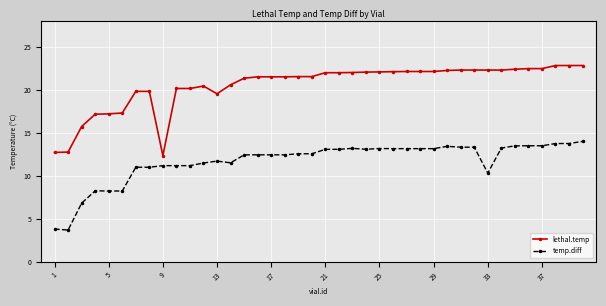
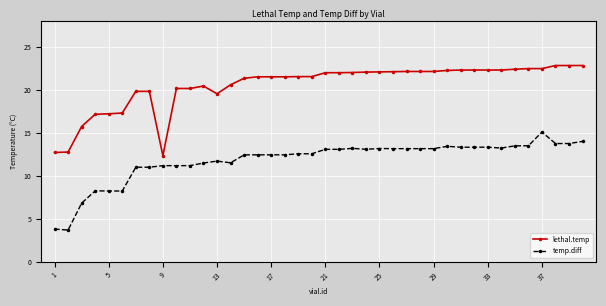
temp.diff, 33: 10 -> 13
temp.diff, 37: 13 -> 15
